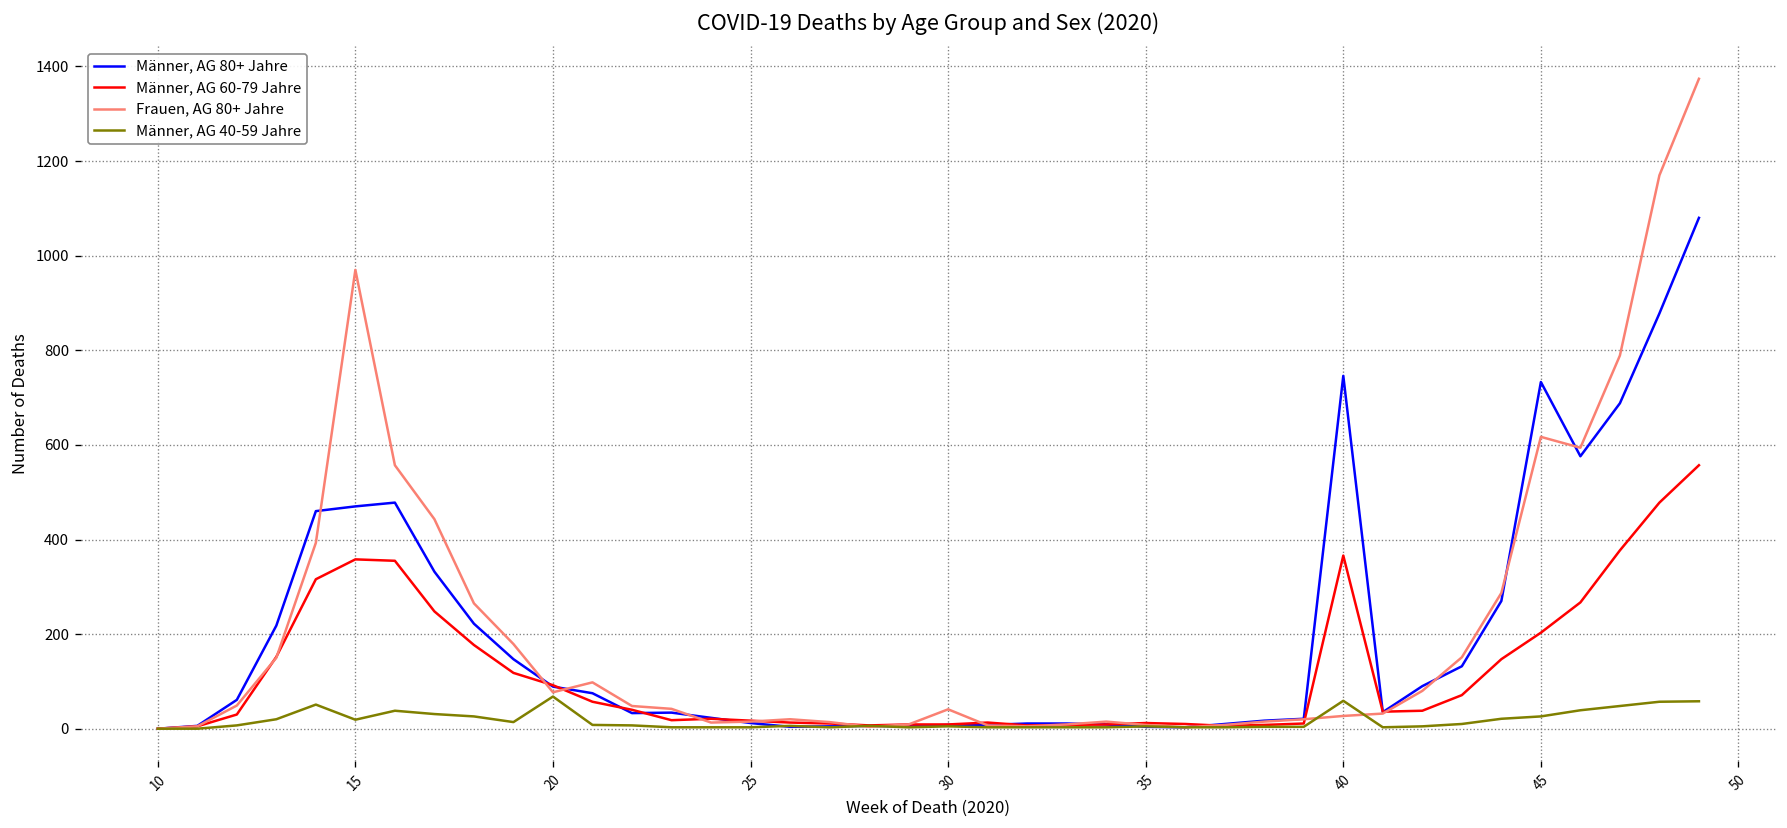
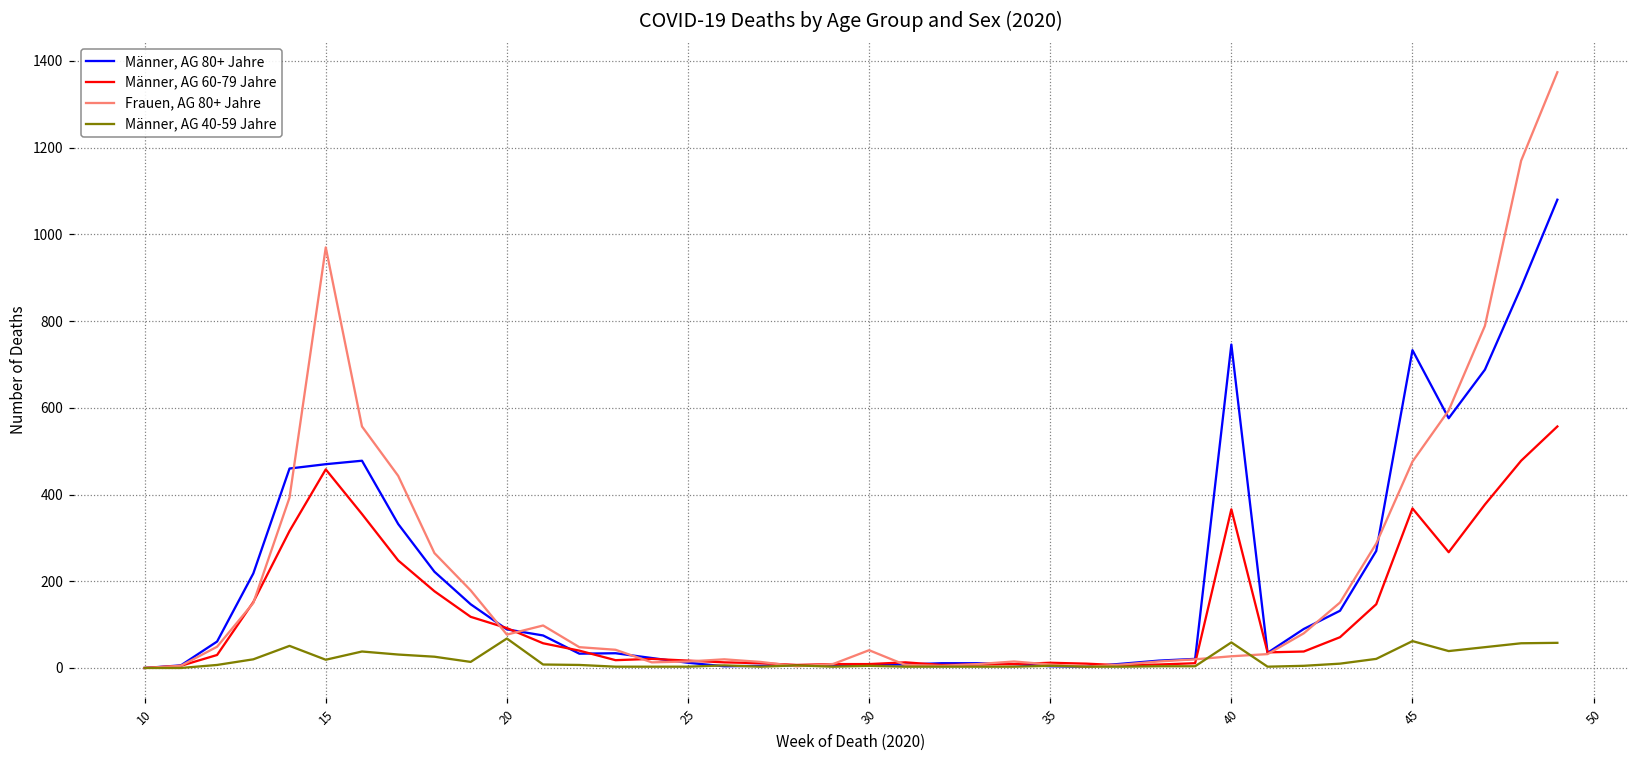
Männer, AG 60-79 Jahre, 15: 360 -> 460
Männer, AG 60-79 Jahre, 45: 200 -> 370
Frauen, AG 80+ Jahre, 45: 620 -> 480
Männer, AG 40-59 Jahre, 45: 30 -> 60
